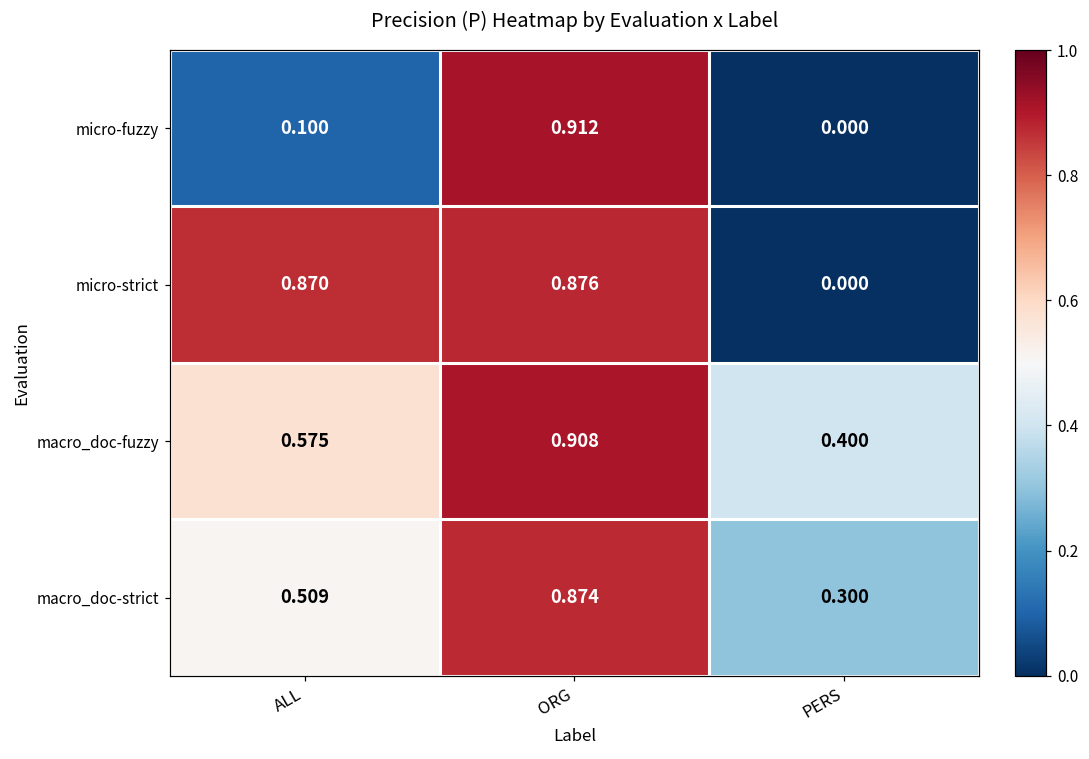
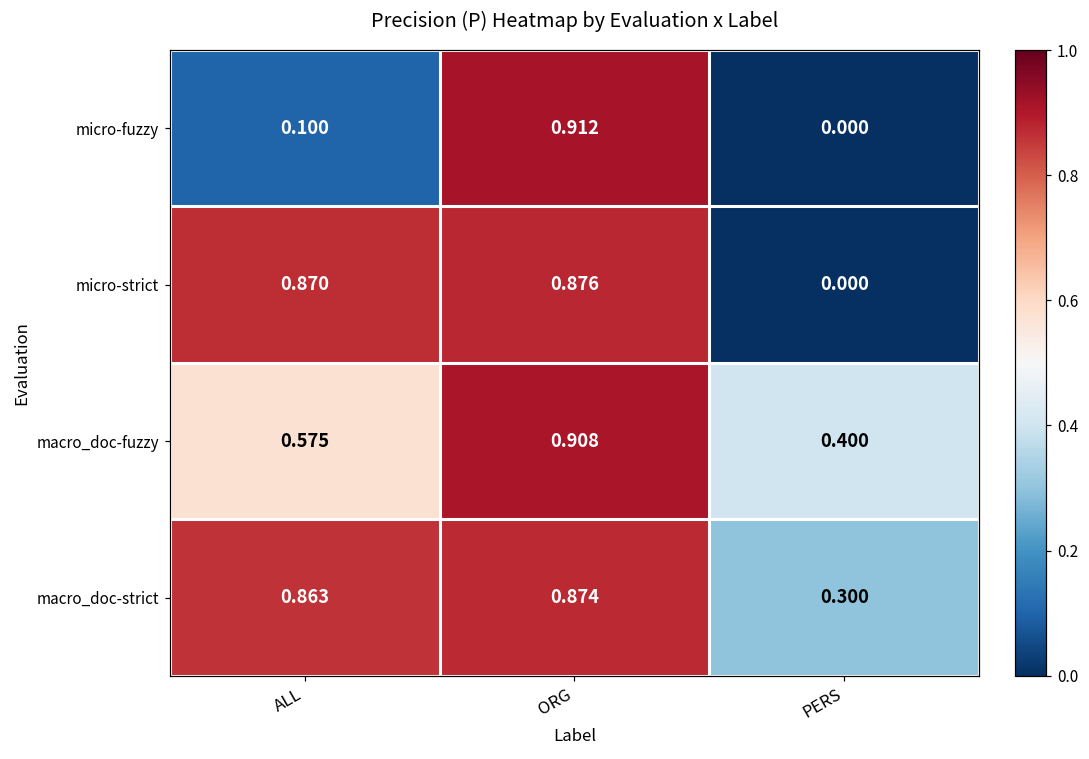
macro_doc-strict, ALL: 0.509 -> 0.863
